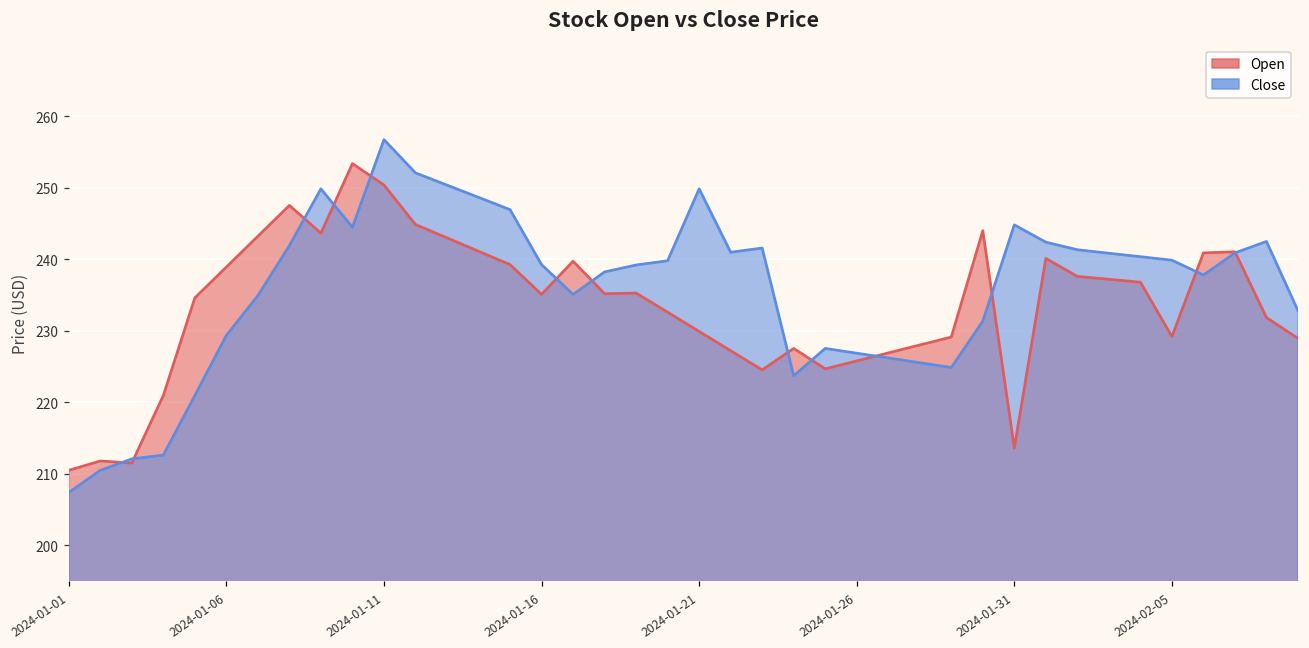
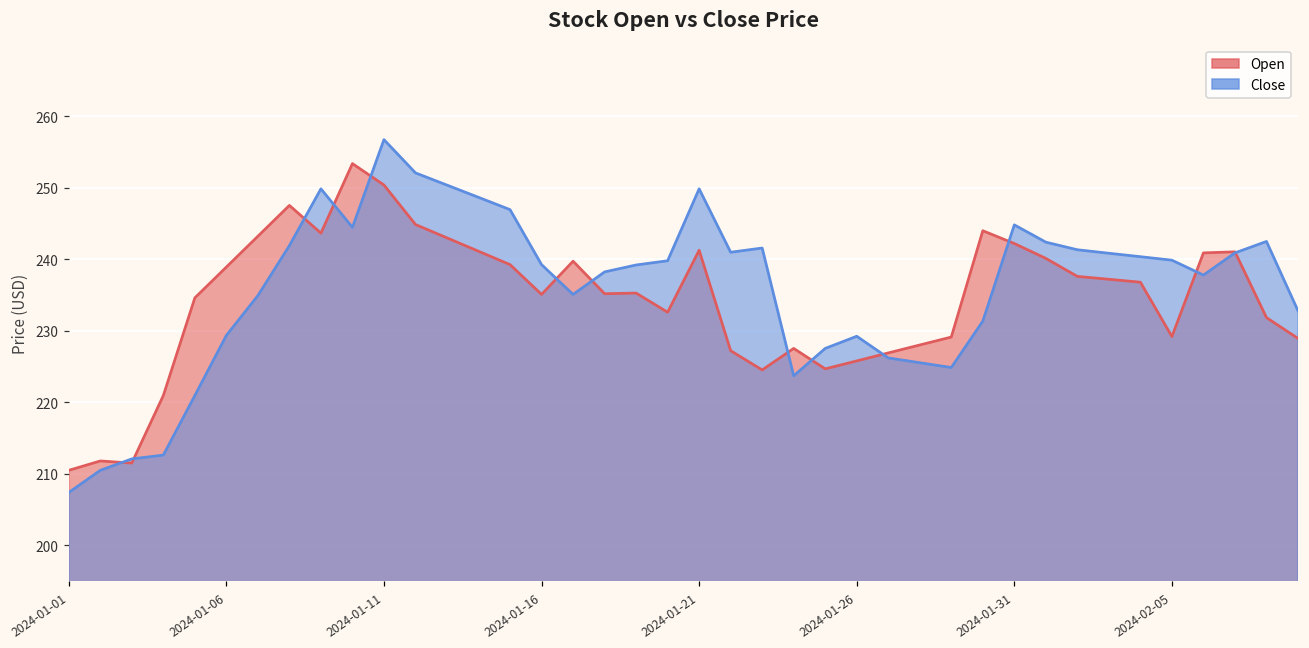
Open, 2024-01-21: 230 -> 241
Close, 2024-01-26: 227 -> 229
Open, 2024-01-31: 214 -> 242
